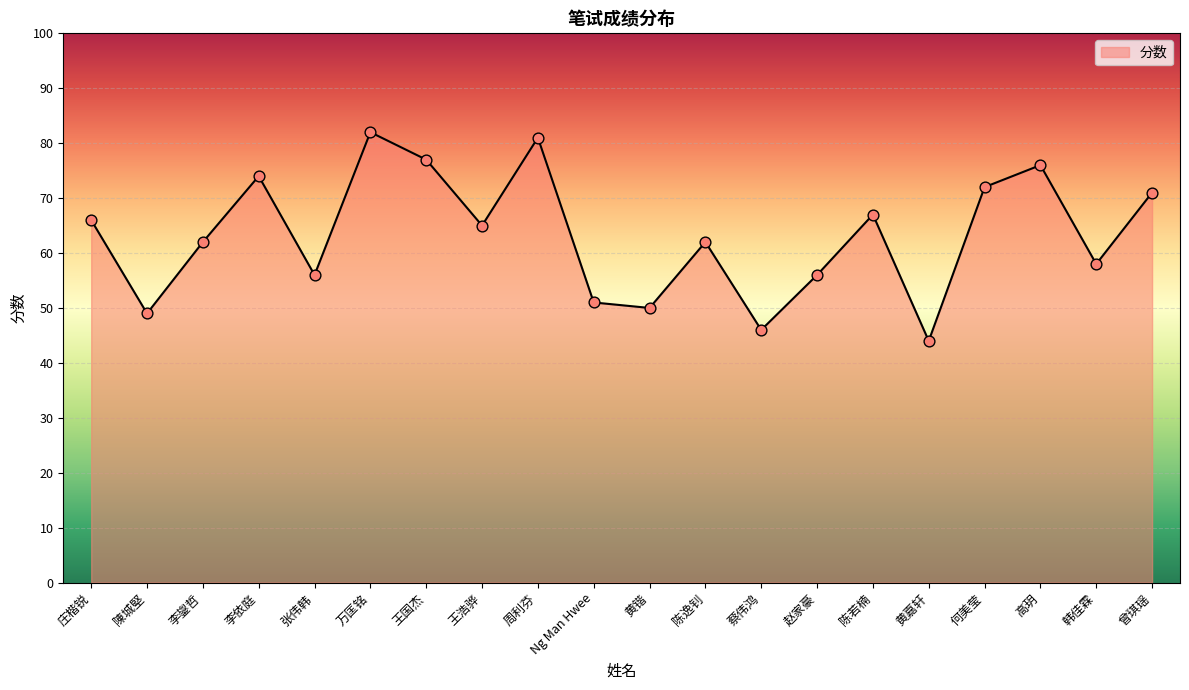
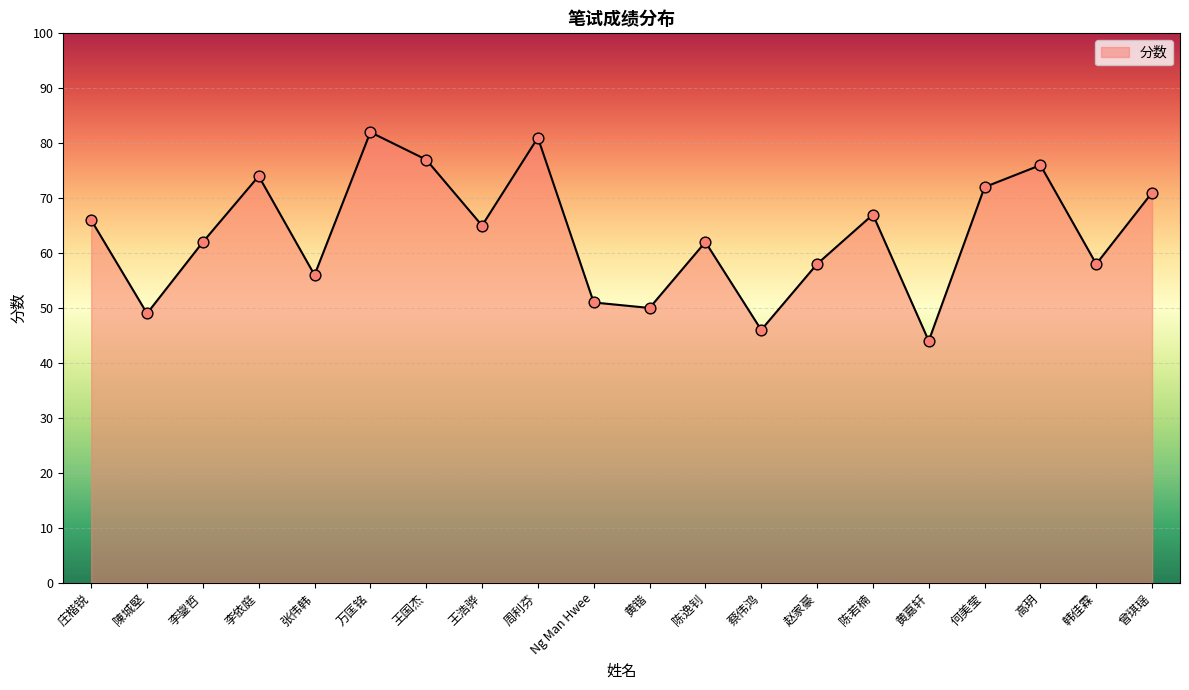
赵家豪: 56 -> 58
